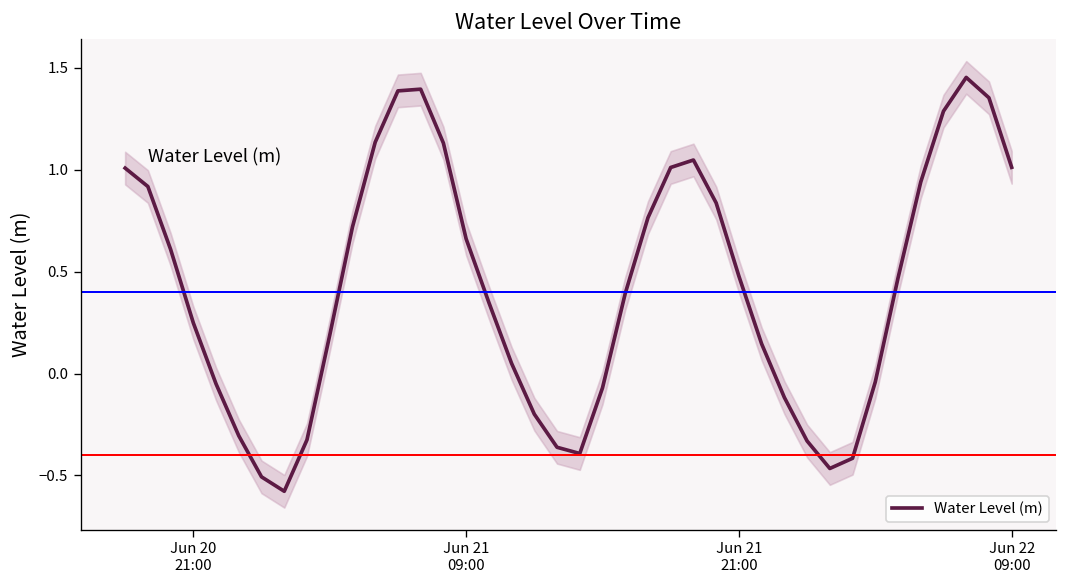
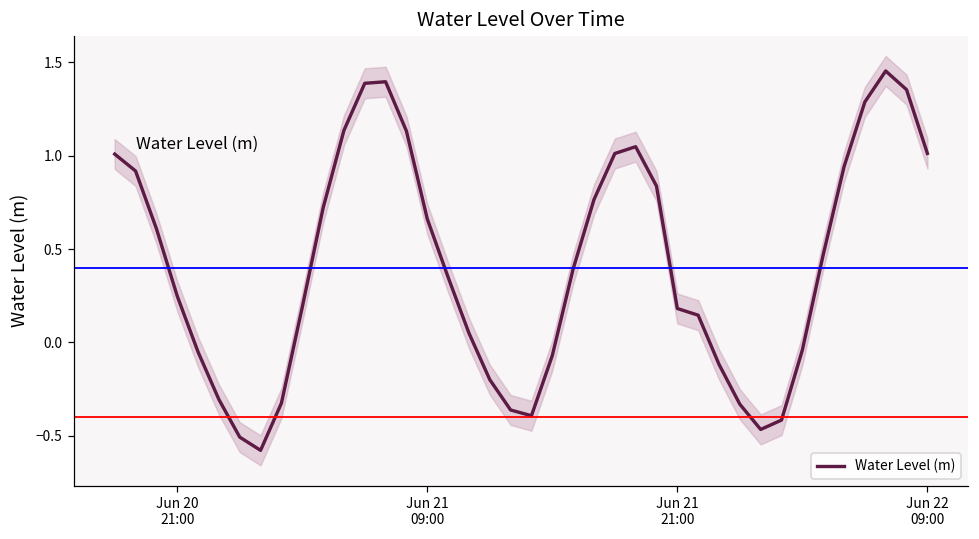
Water Level (m), Jun 21 21:00: 0.48 -> 0.18
